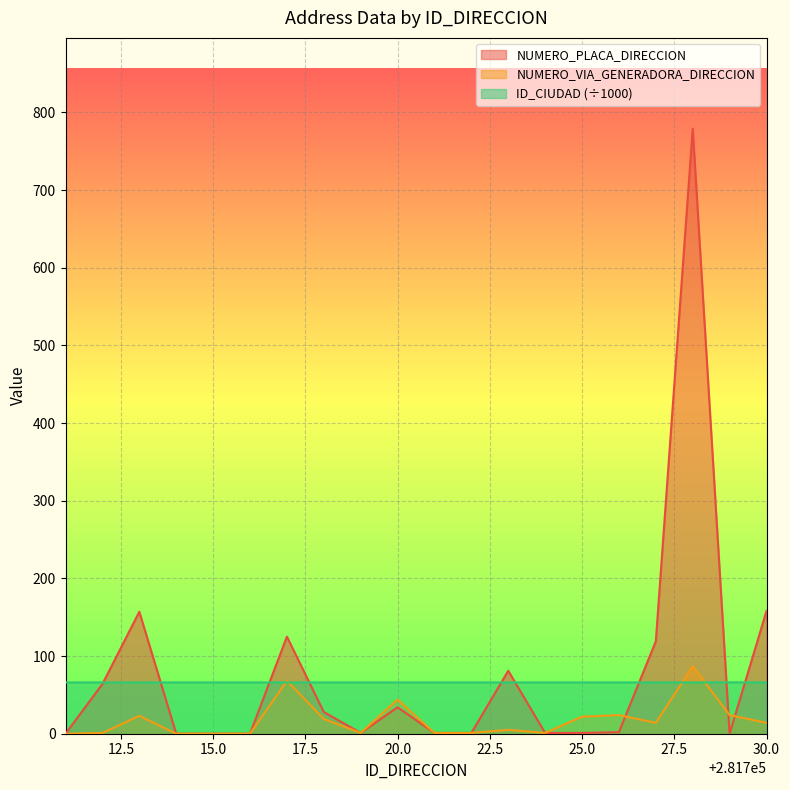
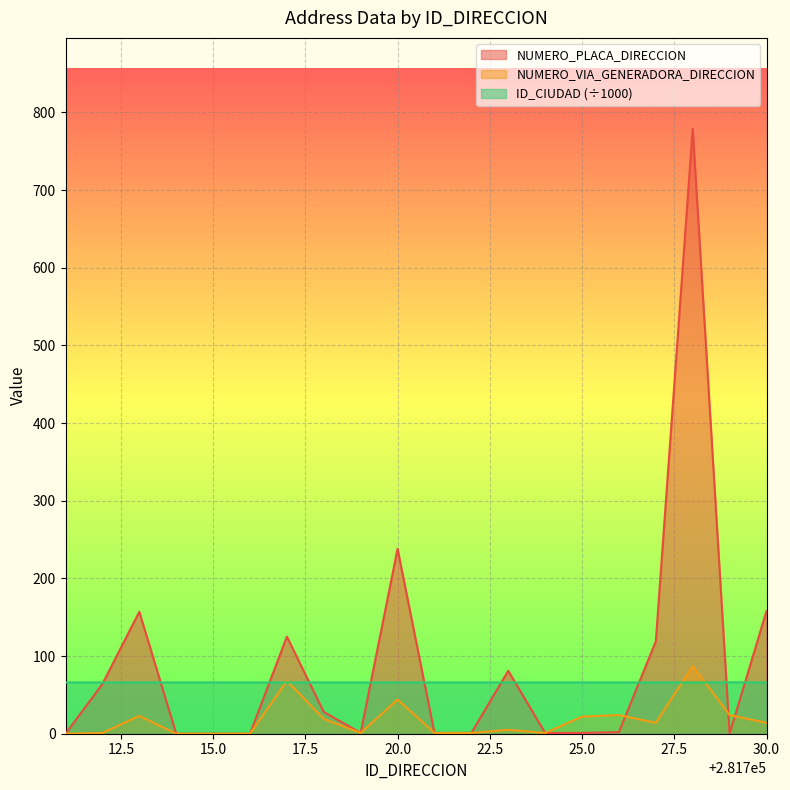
NUMERO_PLACA_DIRECCION, 20.0: 30 -> 240
